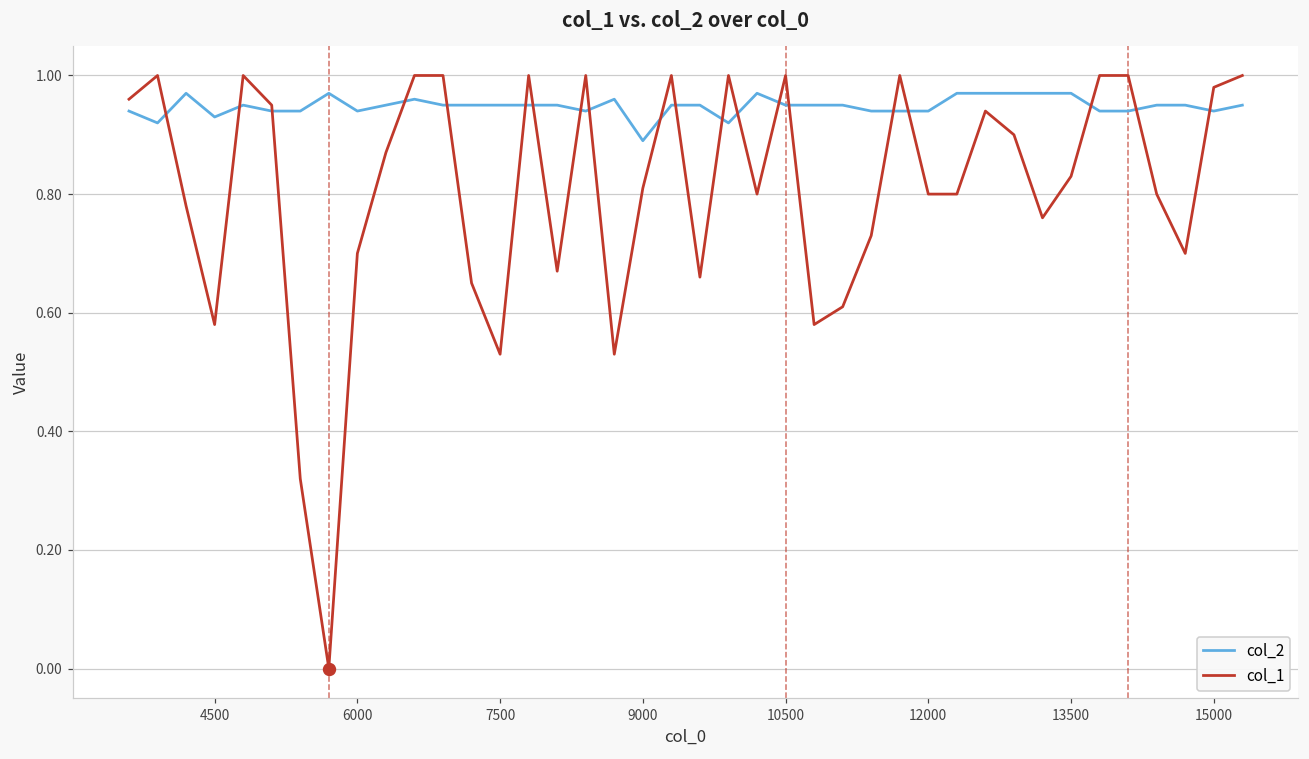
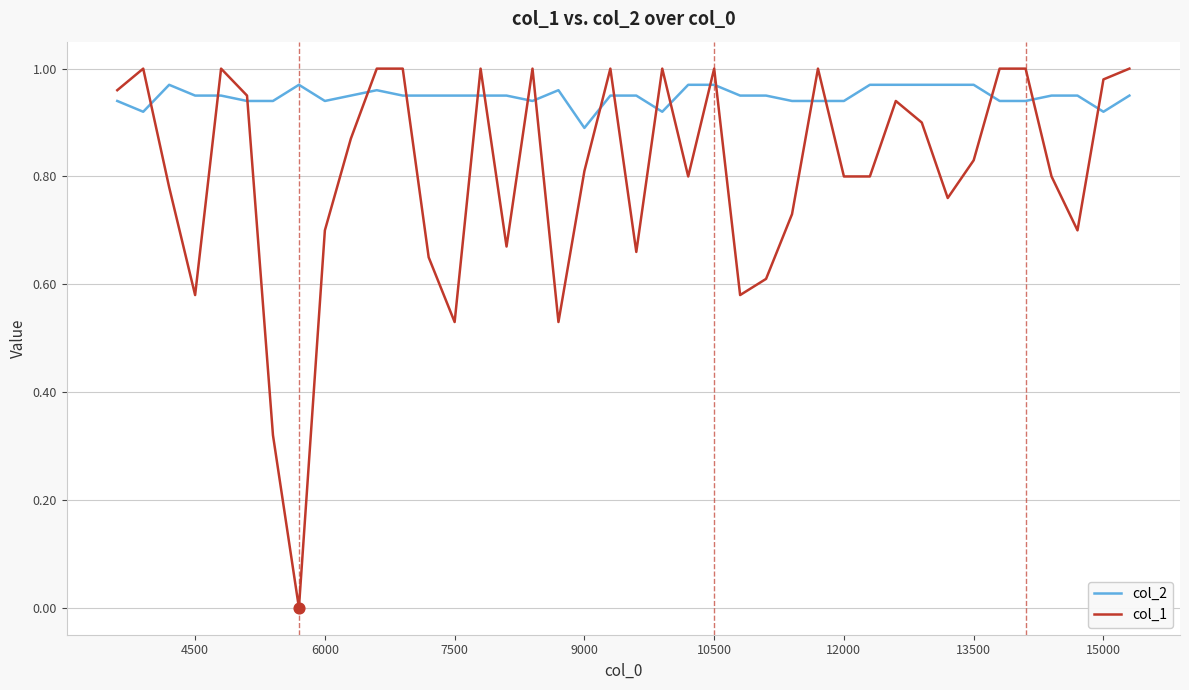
col_2, 4500: 0.93 -> 0.95
col_2, 10500: 0.95 -> 0.97
col_2, 15000: 0.94 -> 0.92
